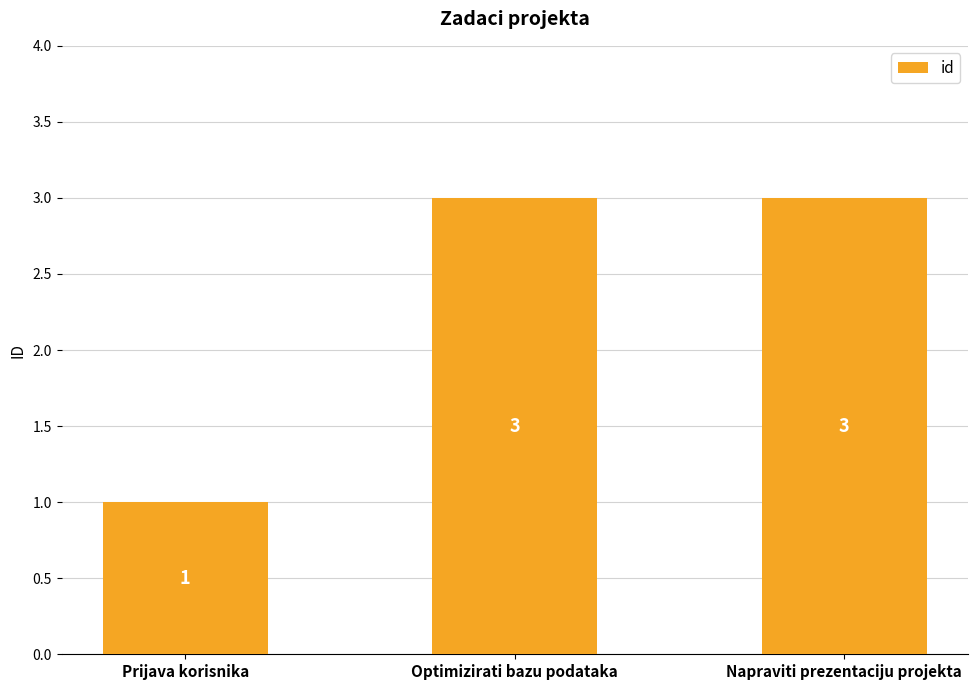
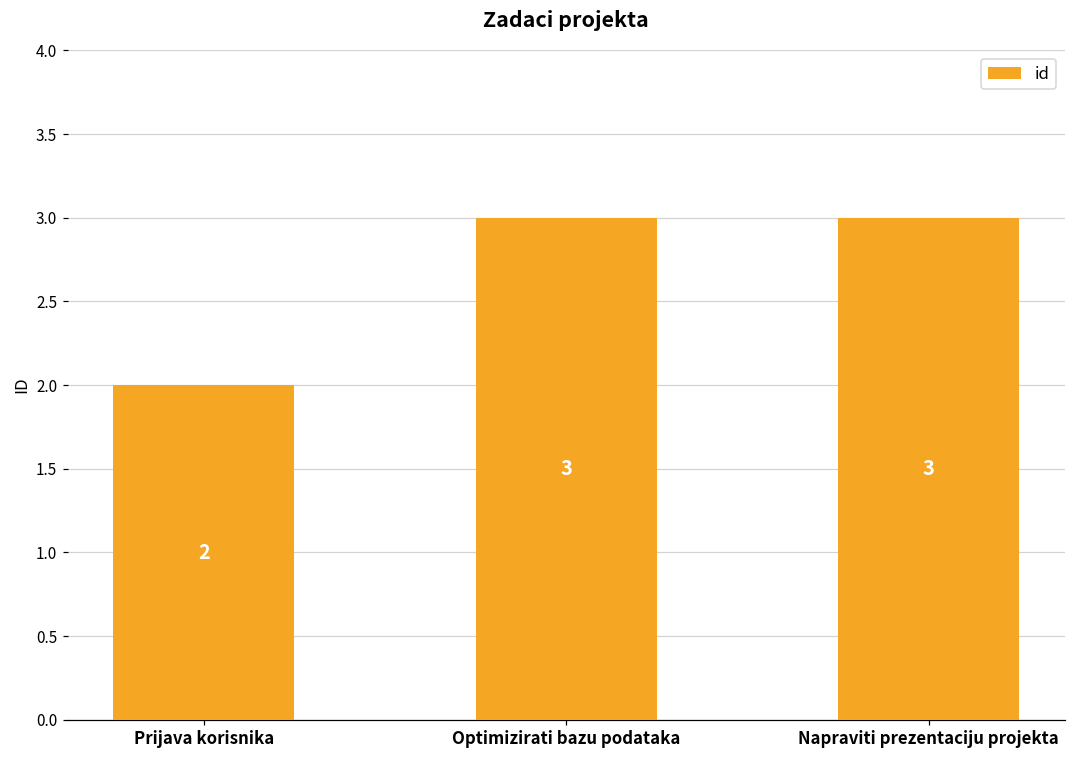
Prijava korisnika: 1 -> 2
